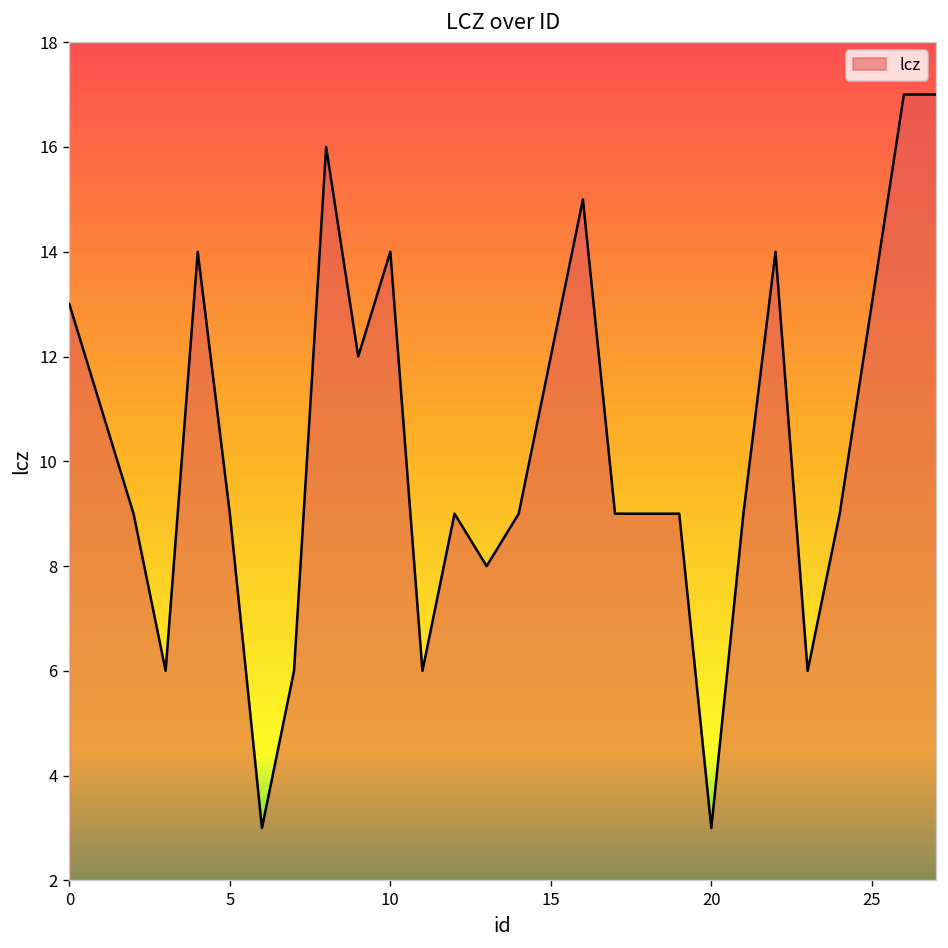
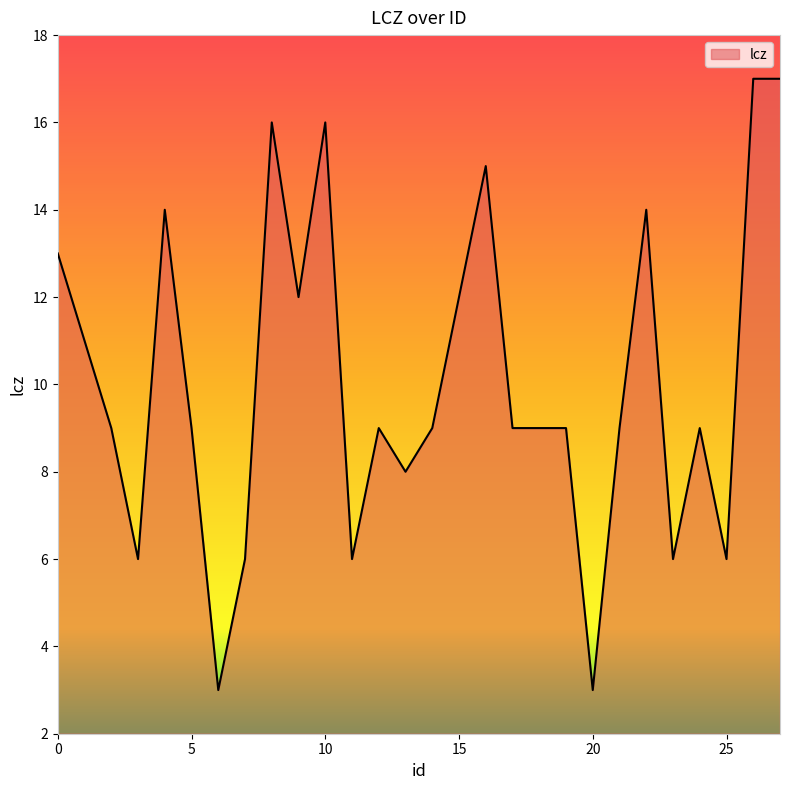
10: 14 -> 16
25: 13 -> 6
